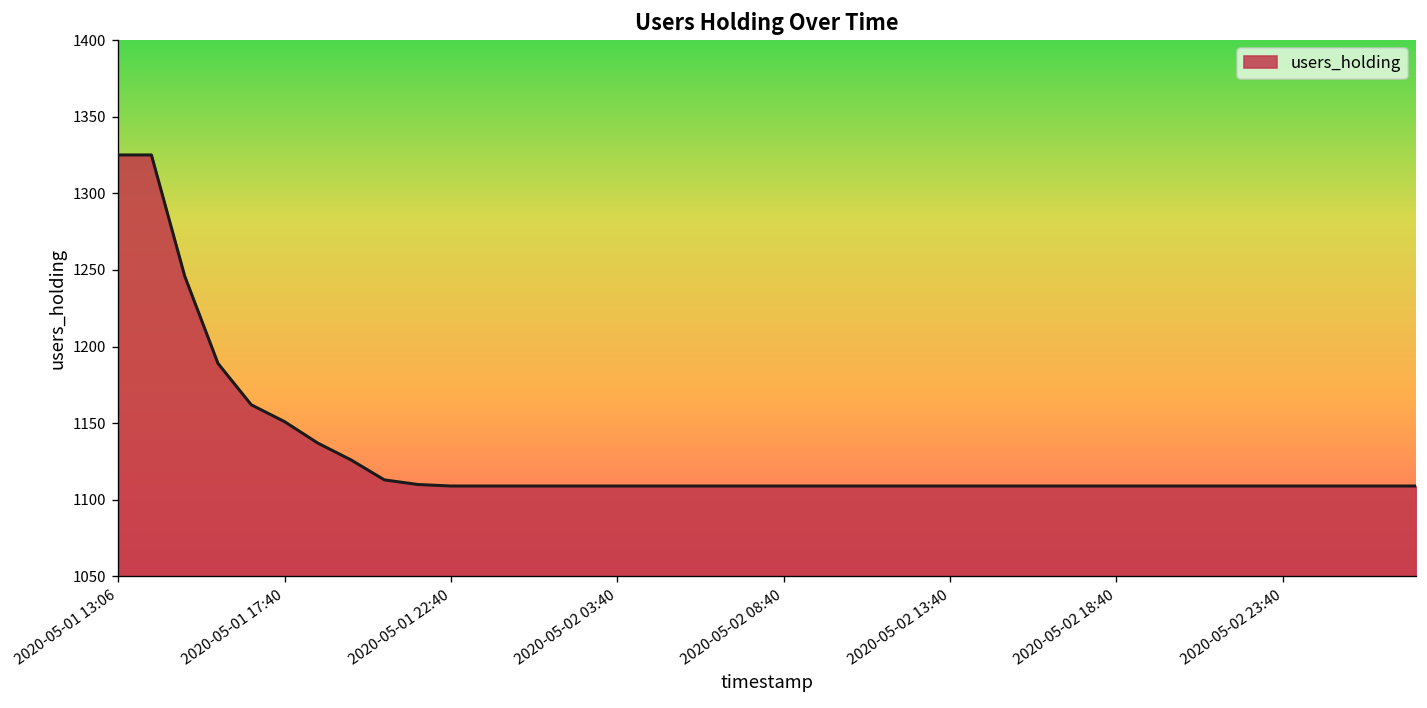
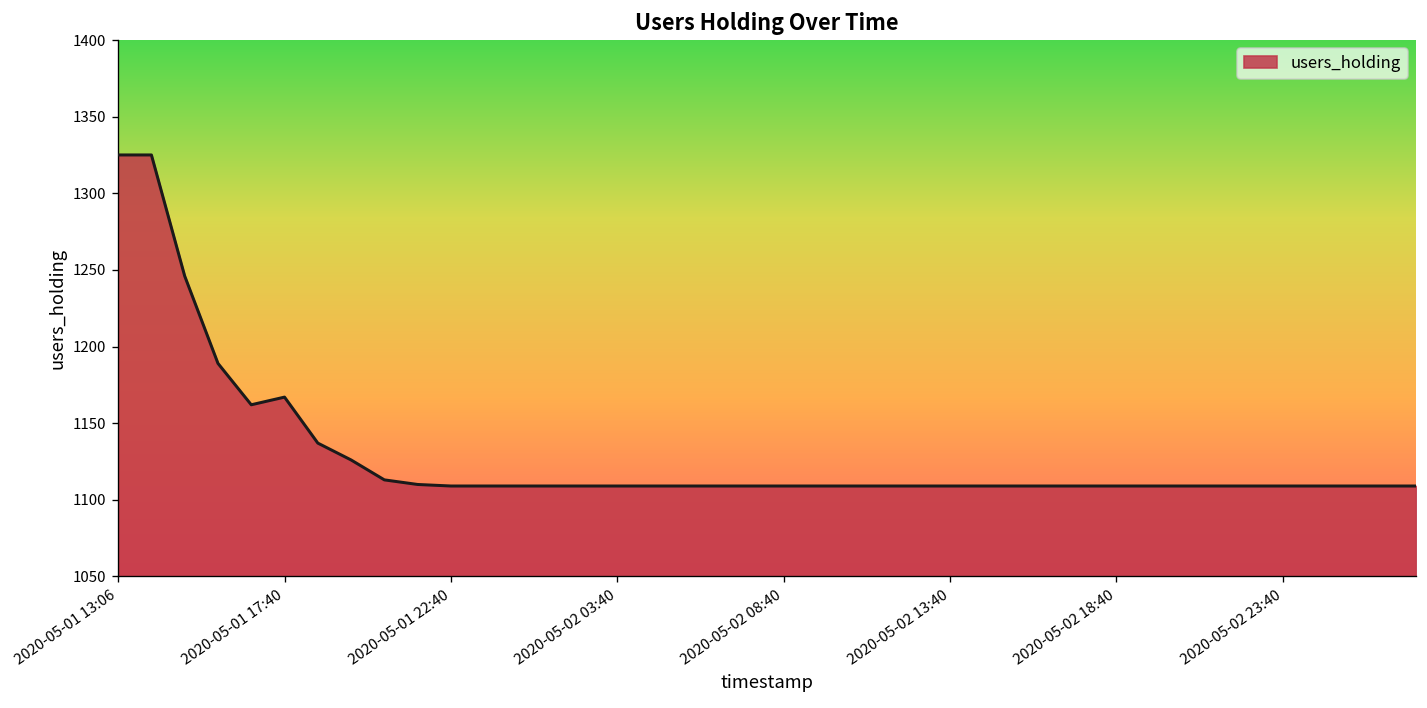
2020-05-01 17:40: 1151 -> 1167
